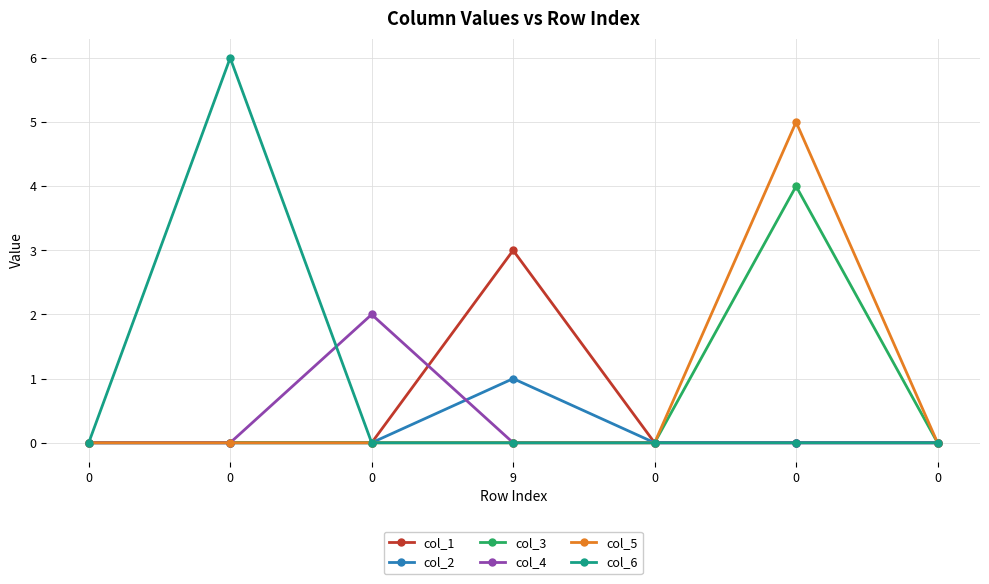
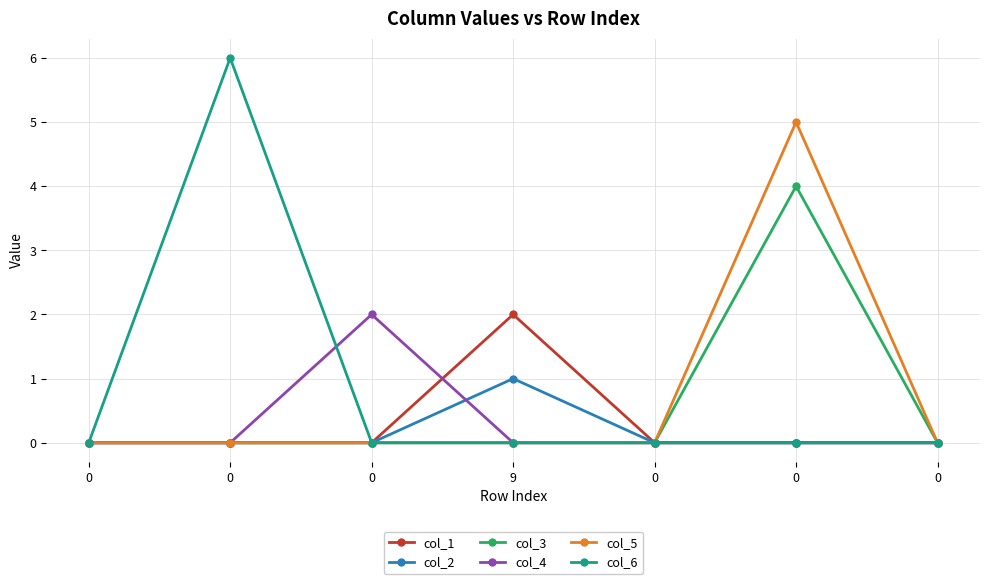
col_1, 9: 3 -> 2
